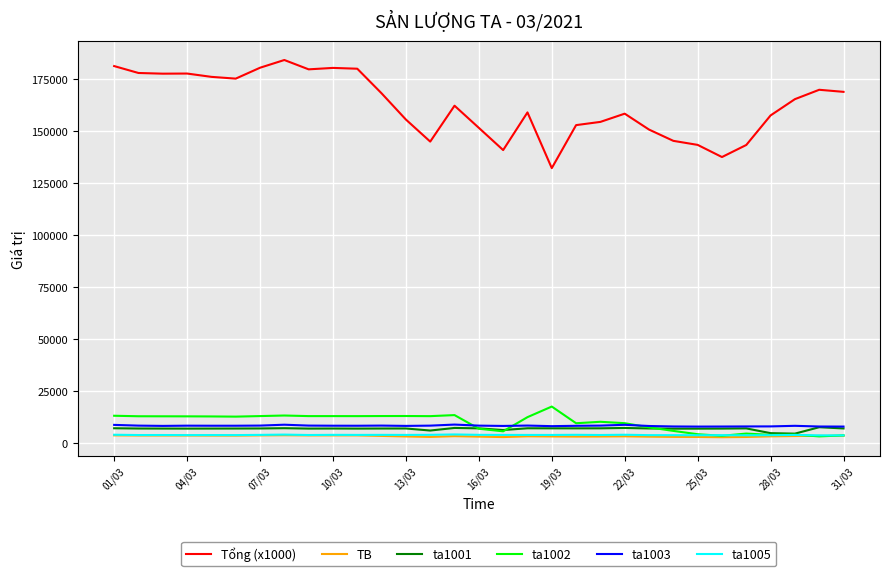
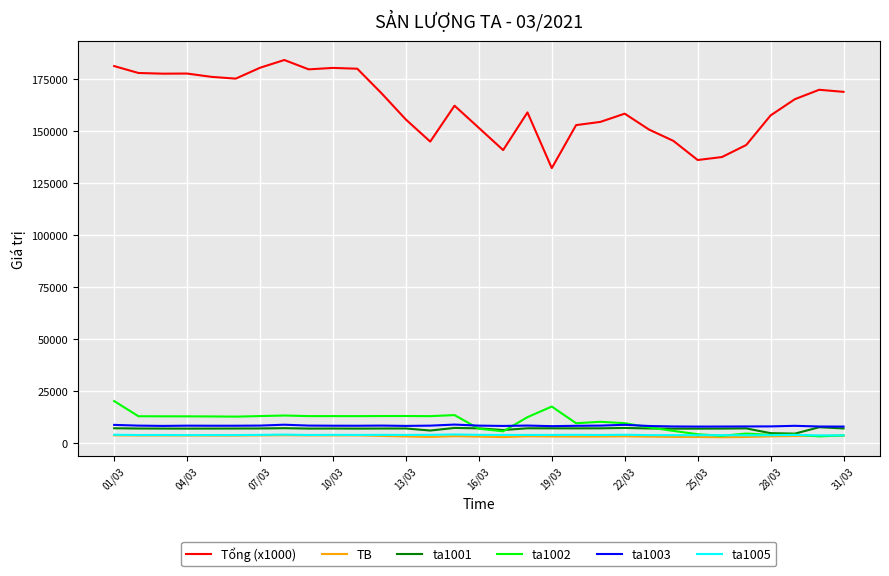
ta1002, 01/03: 13000 -> 20000
Tổng (x1000), 25/03: 143000 -> 136000
